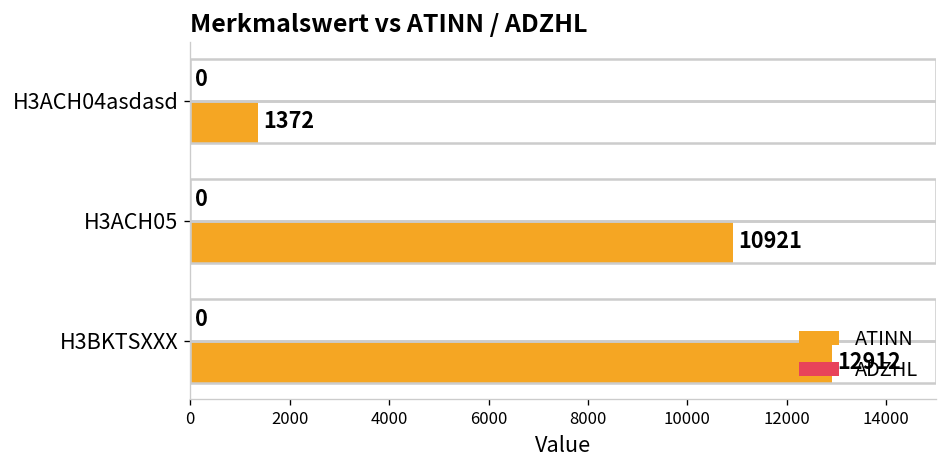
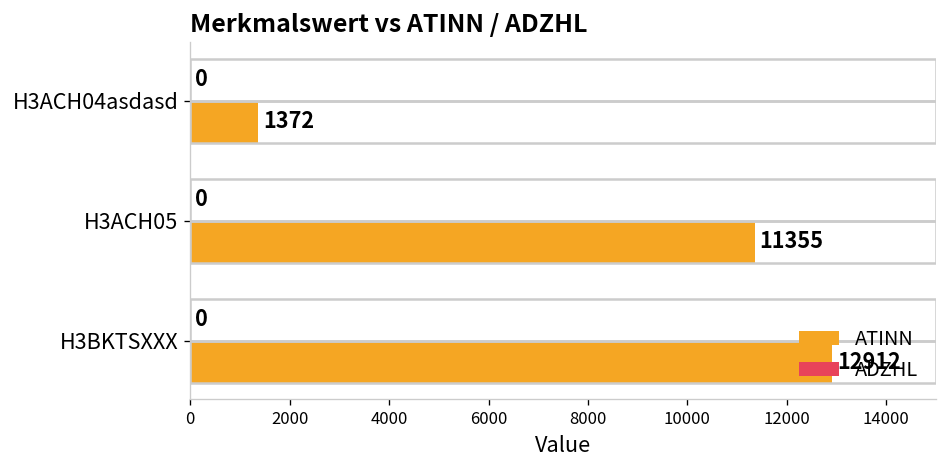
ATINN, H3ACH05: 10921 -> 11355
